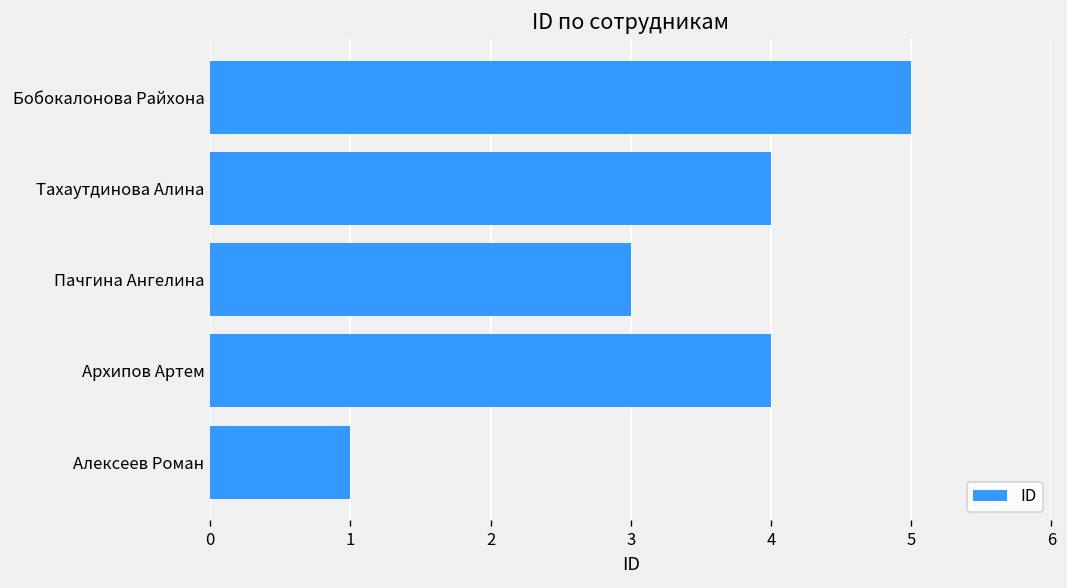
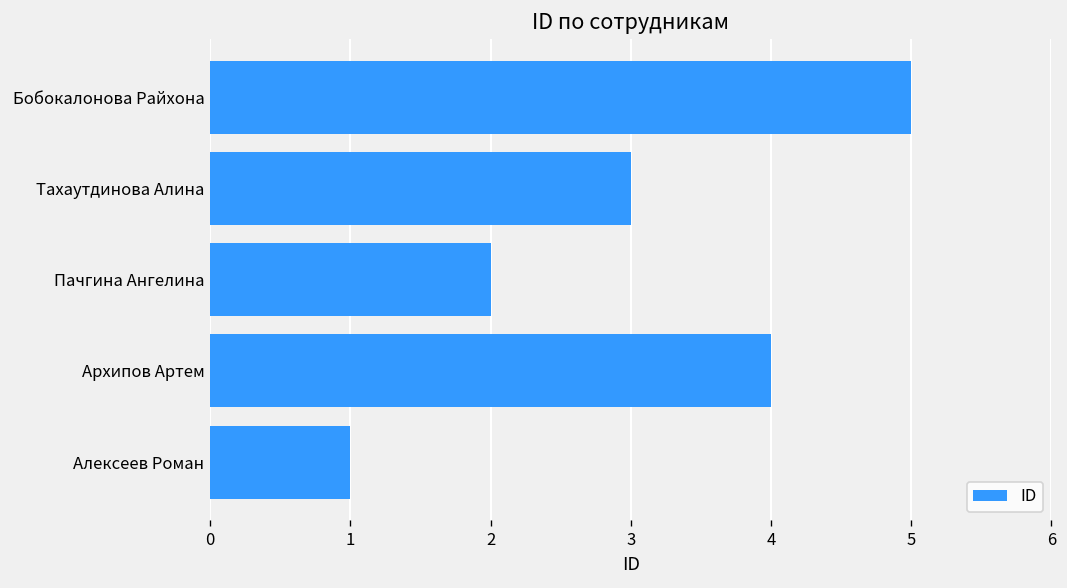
Тахаутдинова Алина: 4 -> 3
Пачгина Ангелина: 3 -> 2
